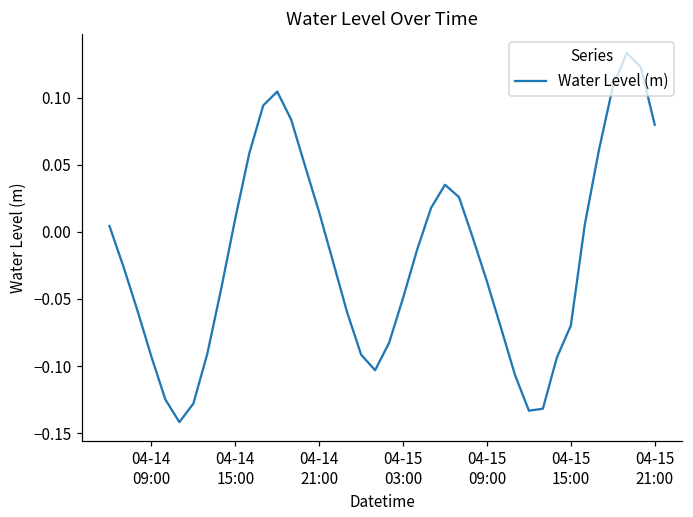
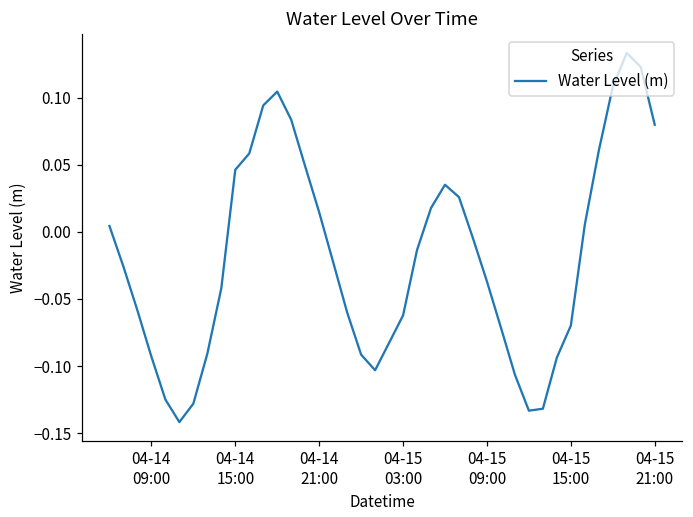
04-14 15:00: 0.010 -> 0.046
04-15 03:00: -0.049 -> -0.062
